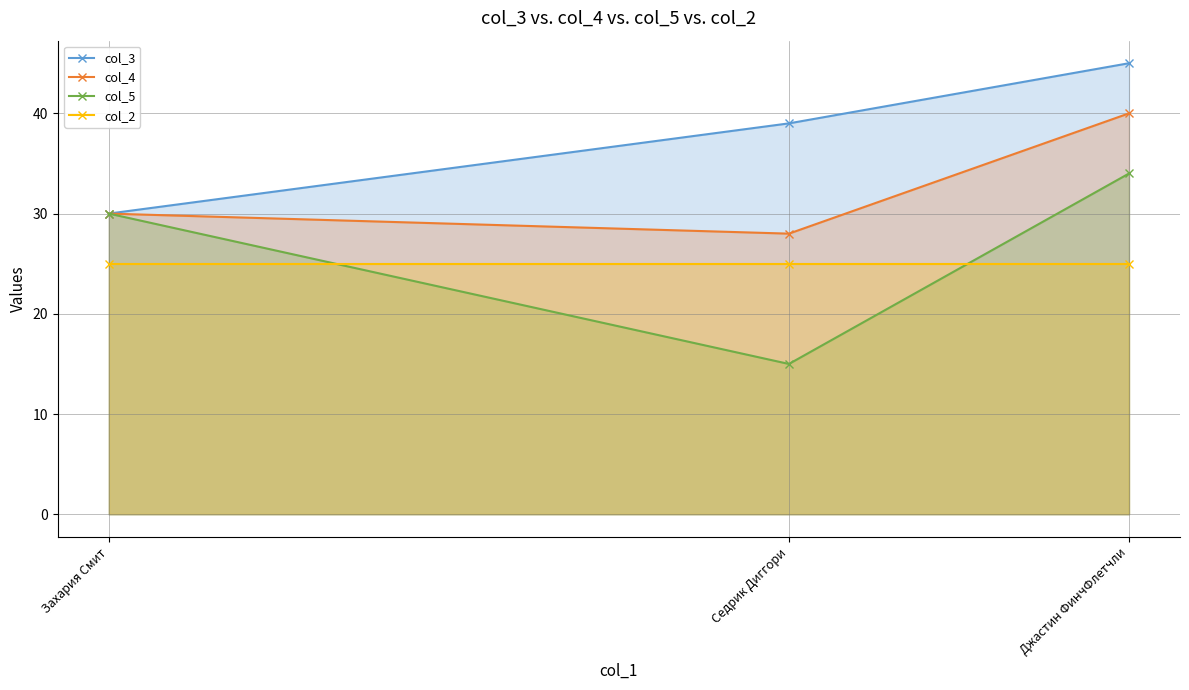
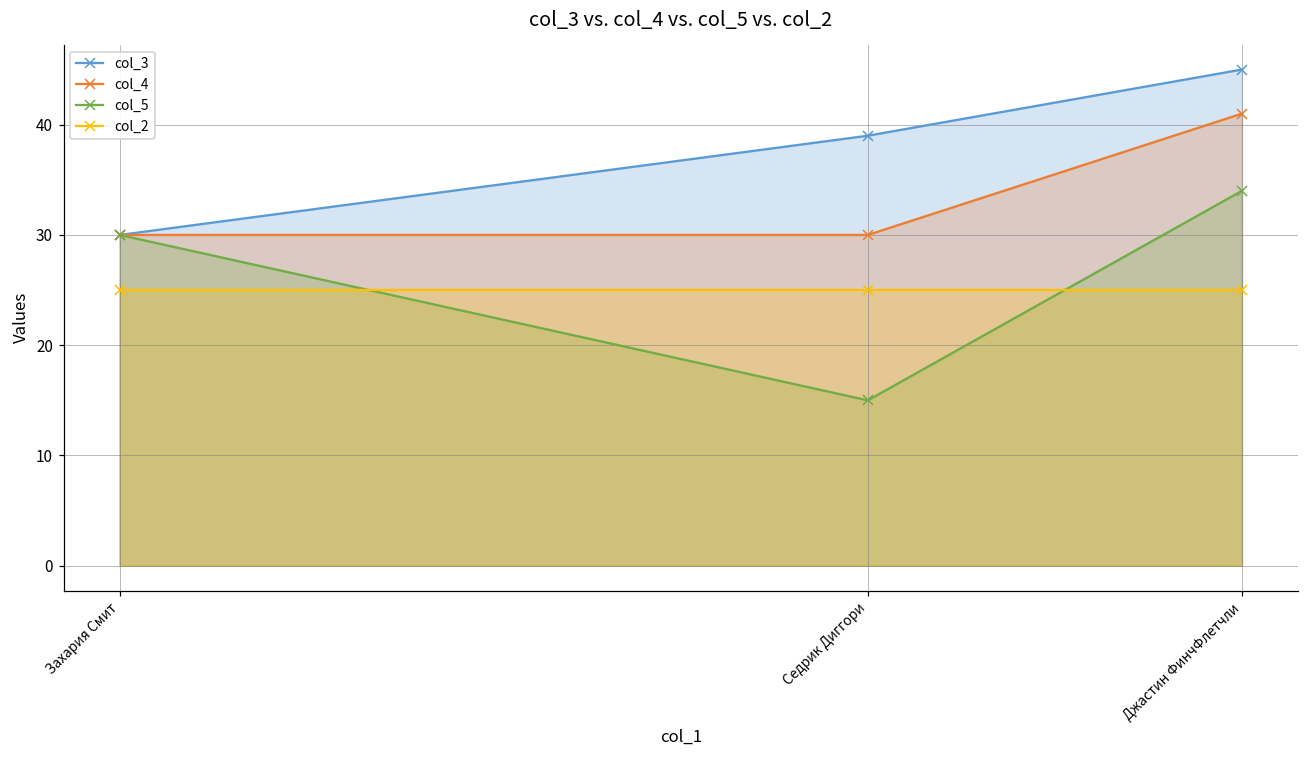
col_4, Седрик Диггори: 28 -> 30
col_4, Джастин ФинчФлетчли: 40 -> 41
